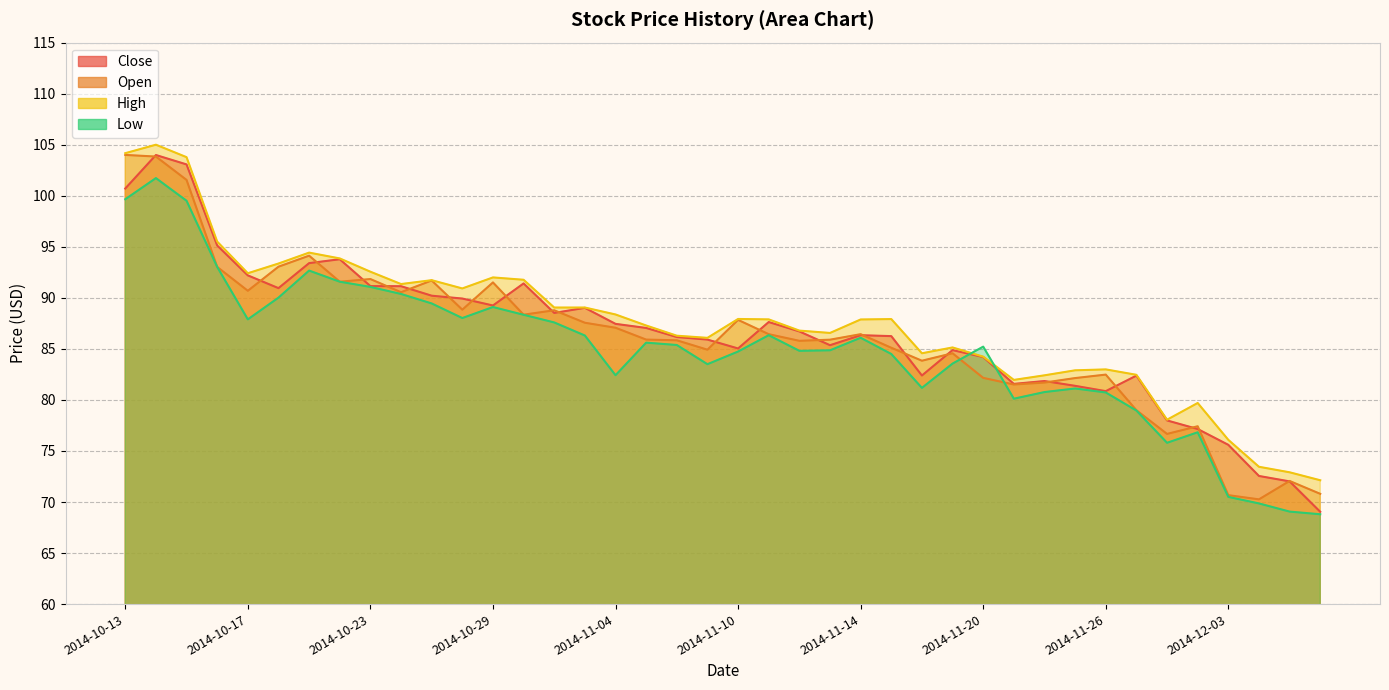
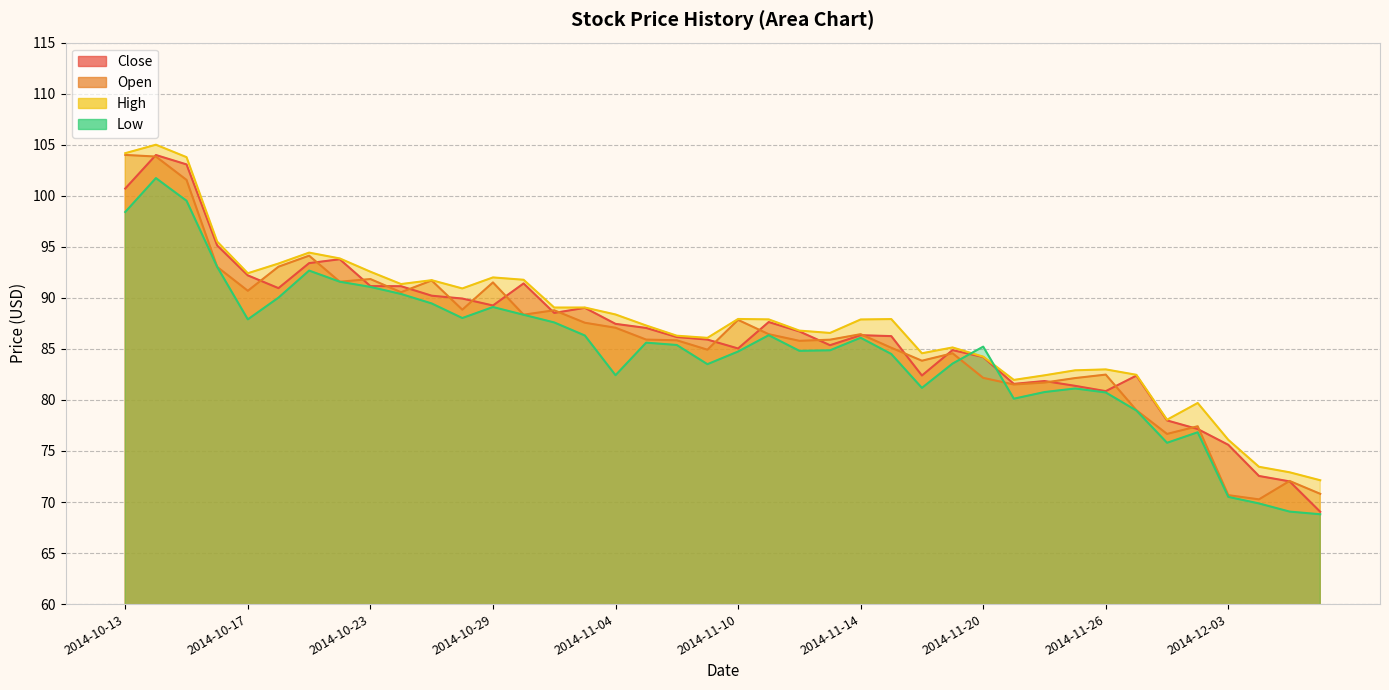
Low, 2014-10-13: 99.7 -> 98.4
